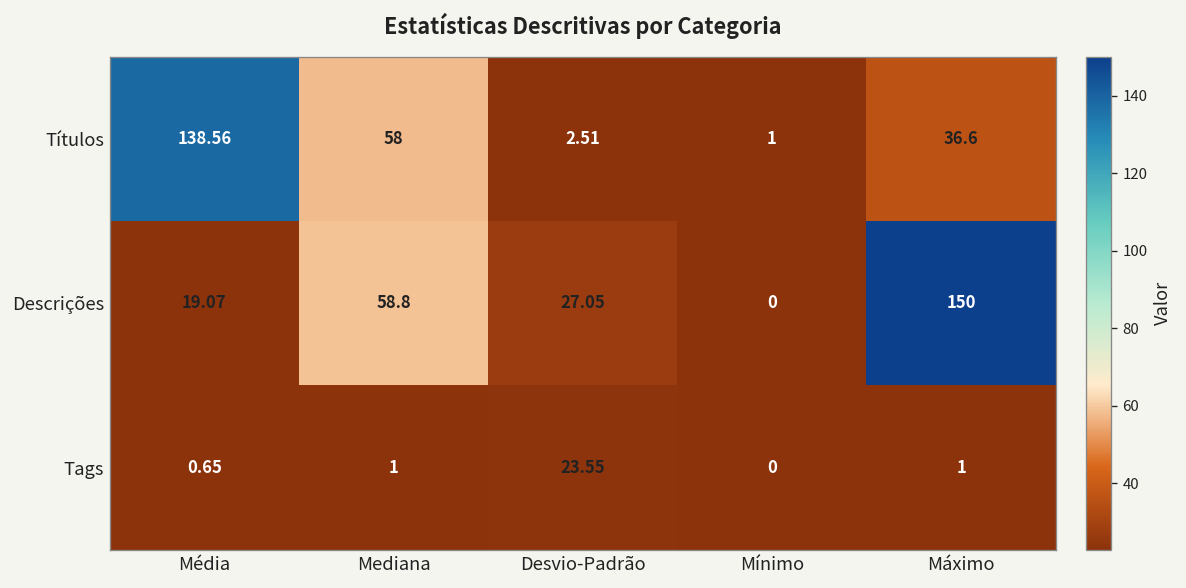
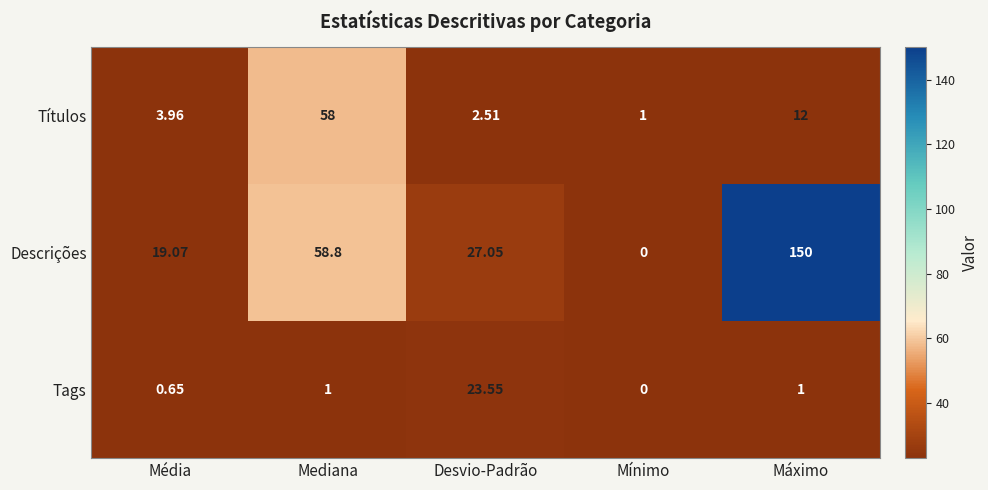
Títulos, Média: 138.56 -> 3.96
Títulos, Máximo: 36.6 -> 12
